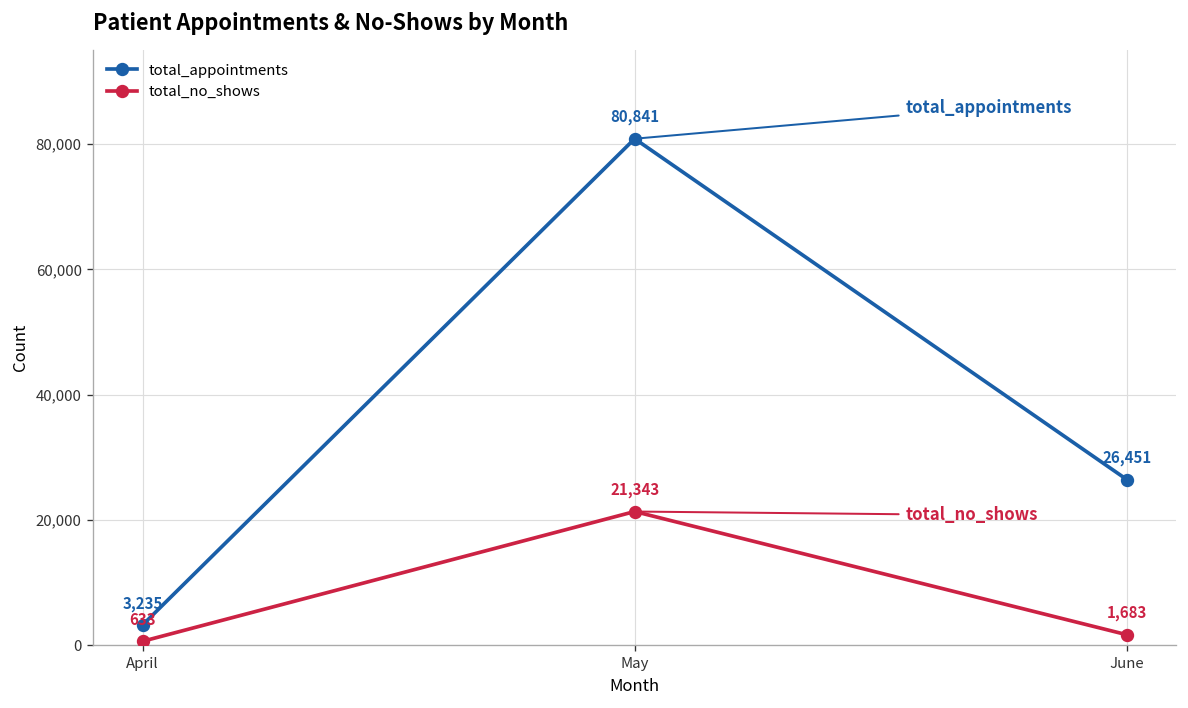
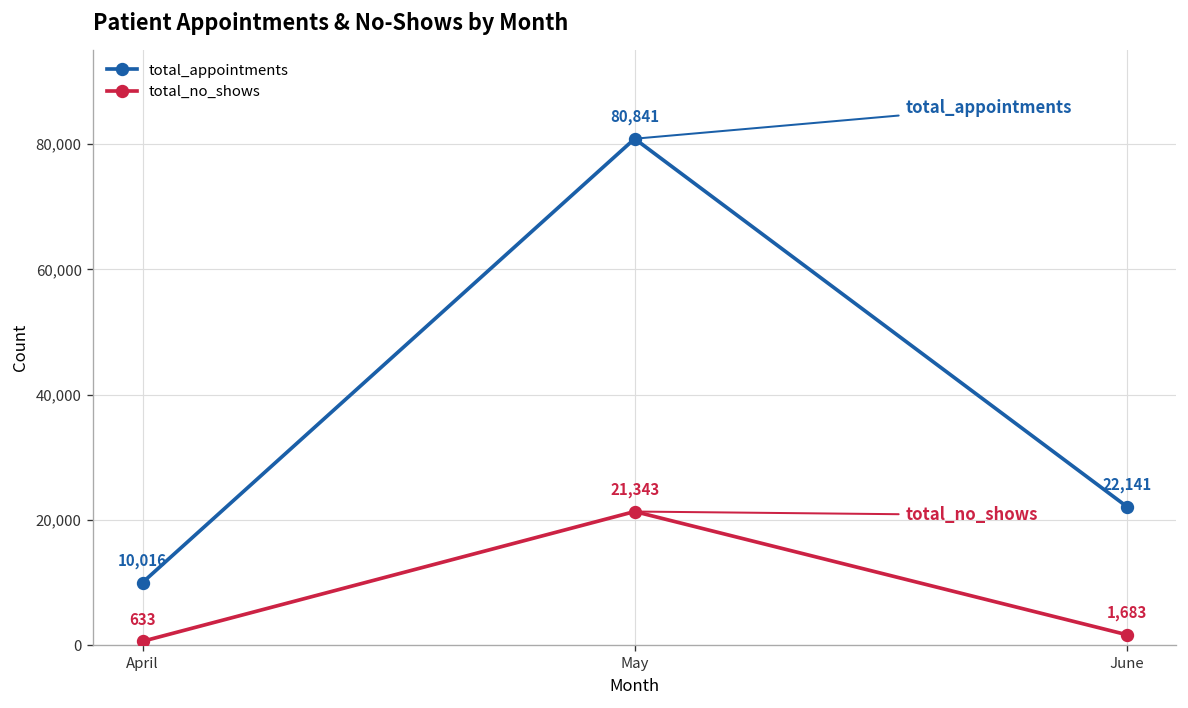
total_appointments, April: 3,235 -> 10,016
total_appointments, June: 26,451 -> 22,141
